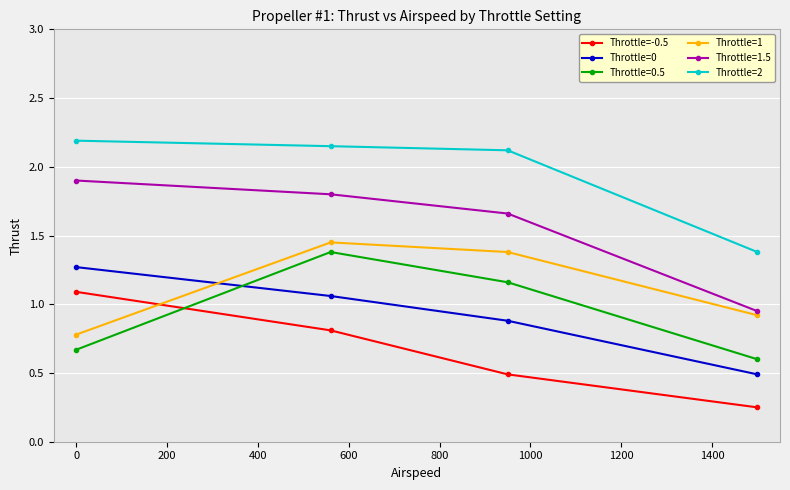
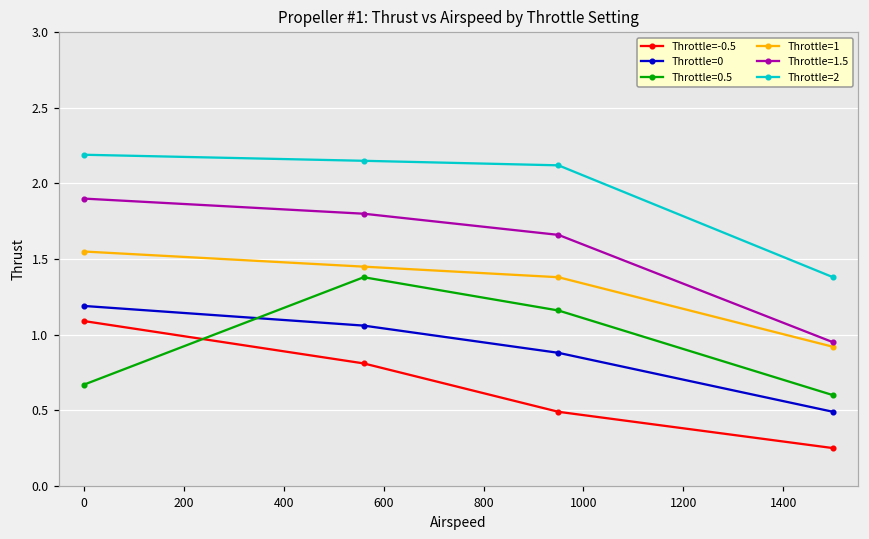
Throttle=0, 0: 1.27 -> 1.19
Throttle=1, 0: 0.78 -> 1.55
